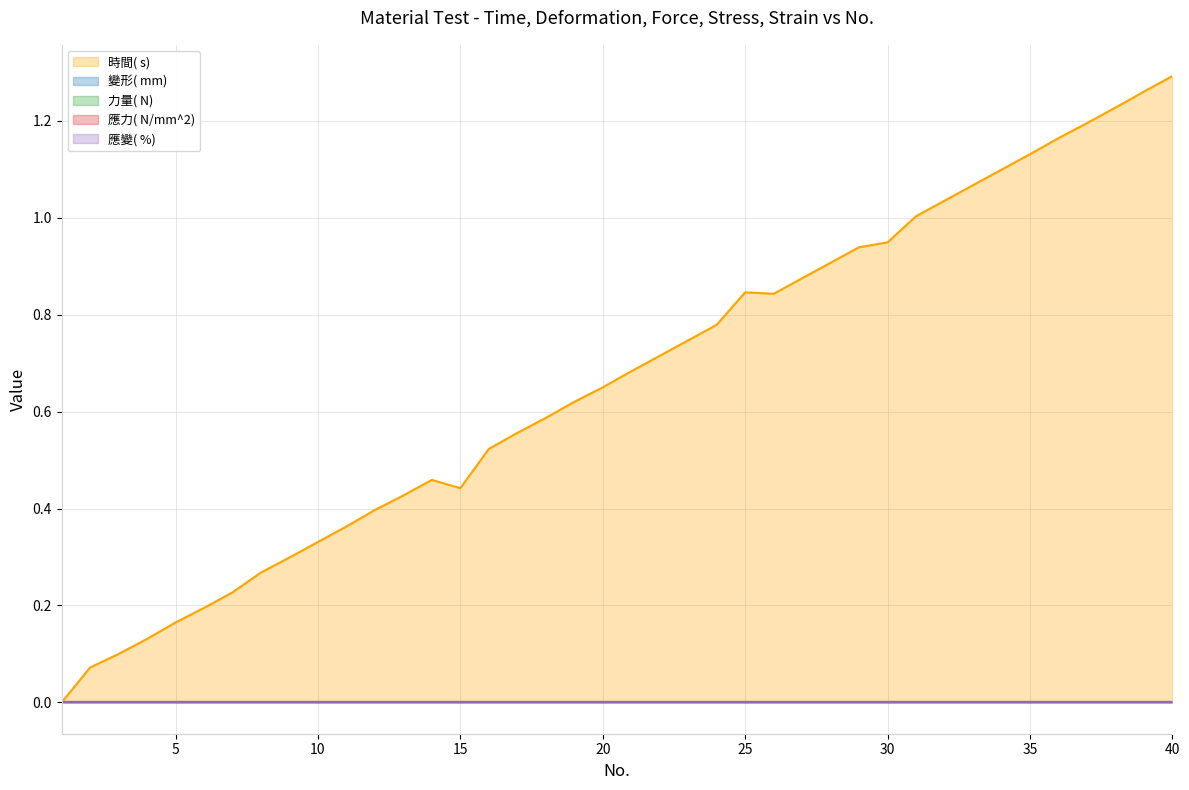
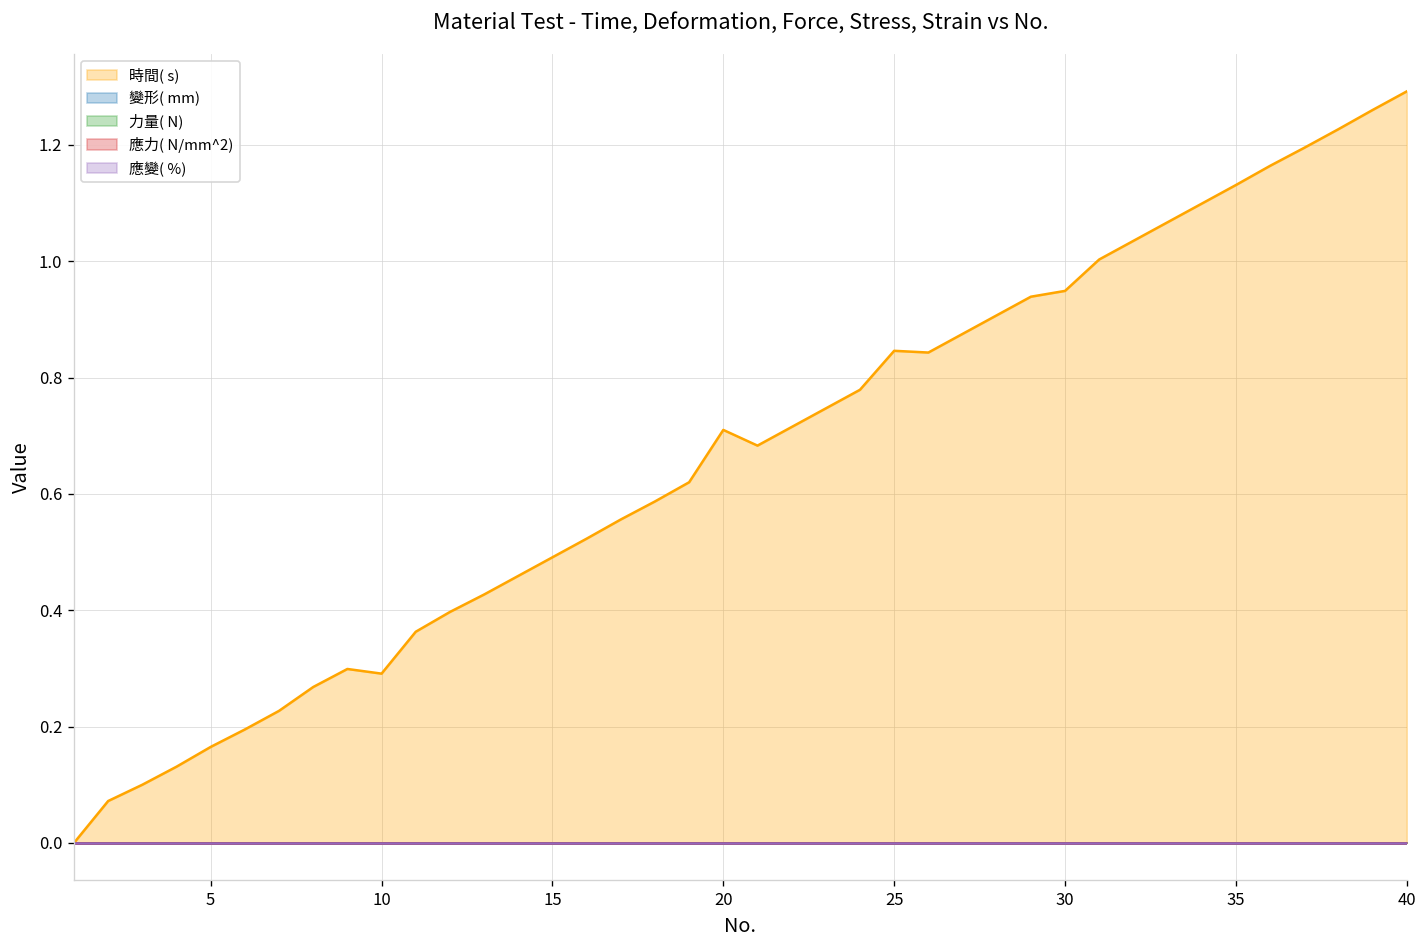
時間( s), 10: 0.33 -> 0.29
時間( s), 15: 0.44 -> 0.49
時間( s), 20: 0.65 -> 0.71
